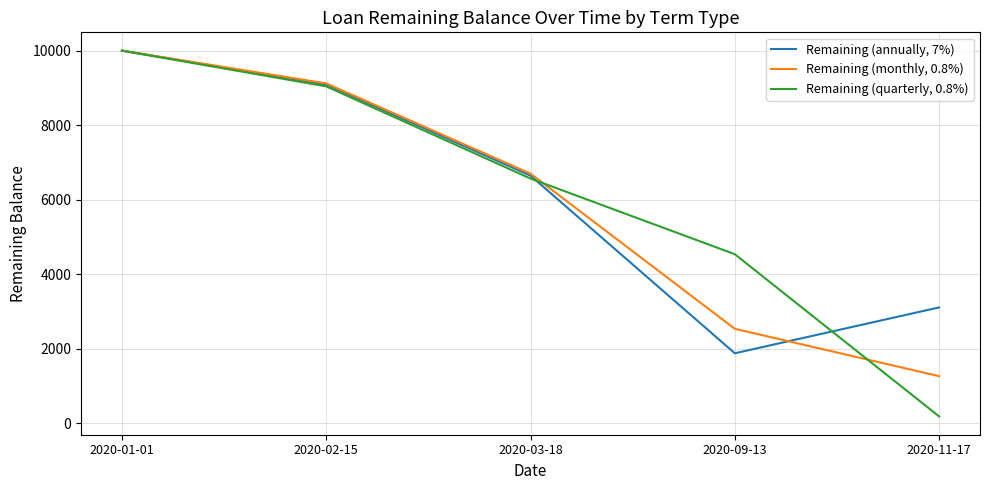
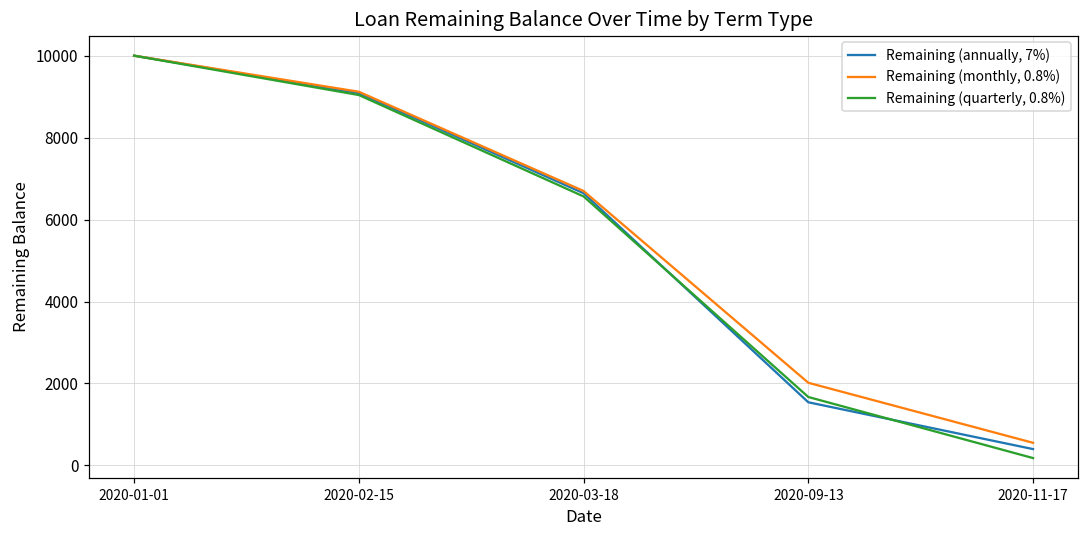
Remaining (annually, 7%), 2020-09-13: 1900 -> 1500
Remaining (monthly, 0.8%), 2020-09-13: 2500 -> 2000
Remaining (quarterly, 0.8%), 2020-09-13: 4500 -> 1700
Remaining (annually, 7%), 2020-11-17: 3100 -> 400
Remaining (monthly, 0.8%), 2020-11-17: 1300 -> 600
